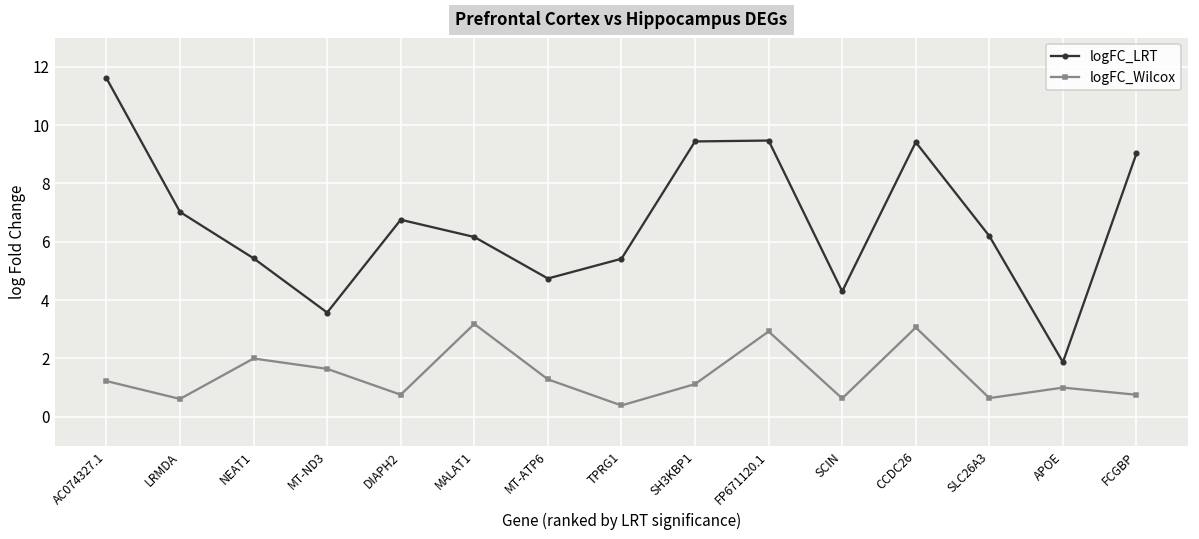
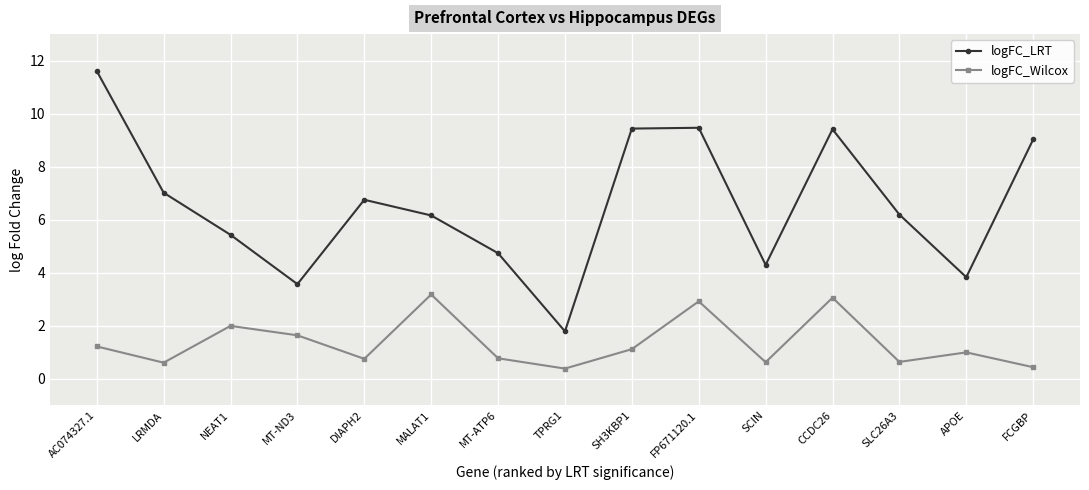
logFC_Wilcox, MT-ATP6: 1.3 -> 0.8
logFC_LRT, TPRG1: 5.4 -> 1.8
logFC_LRT, APOE: 1.9 -> 3.8
logFC_Wilcox, FCGBP: 0.8 -> 0.4
